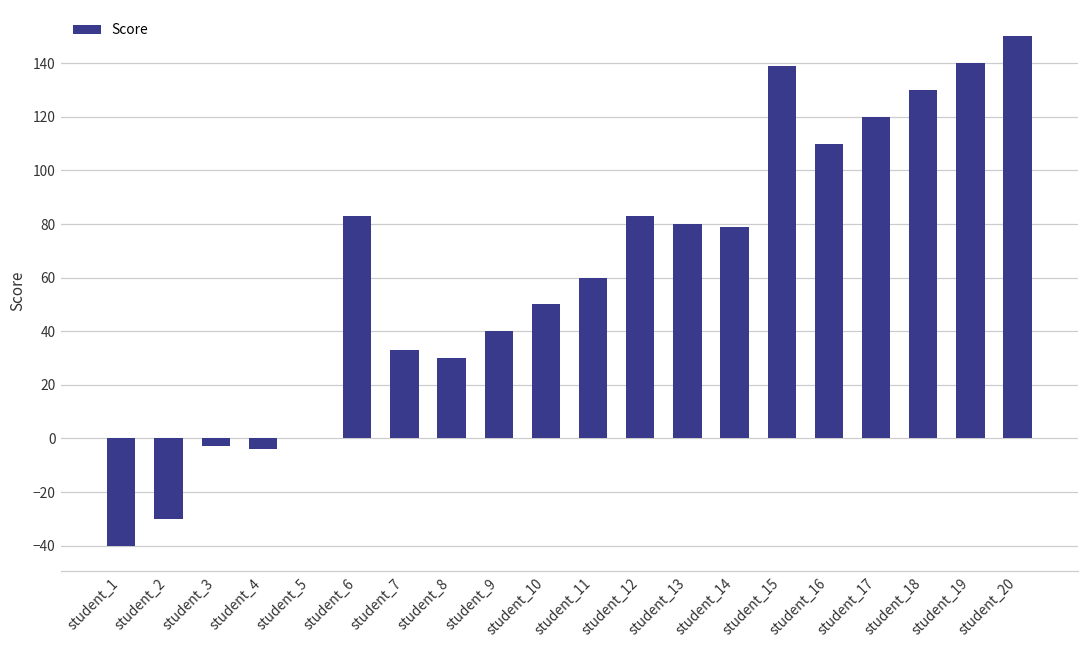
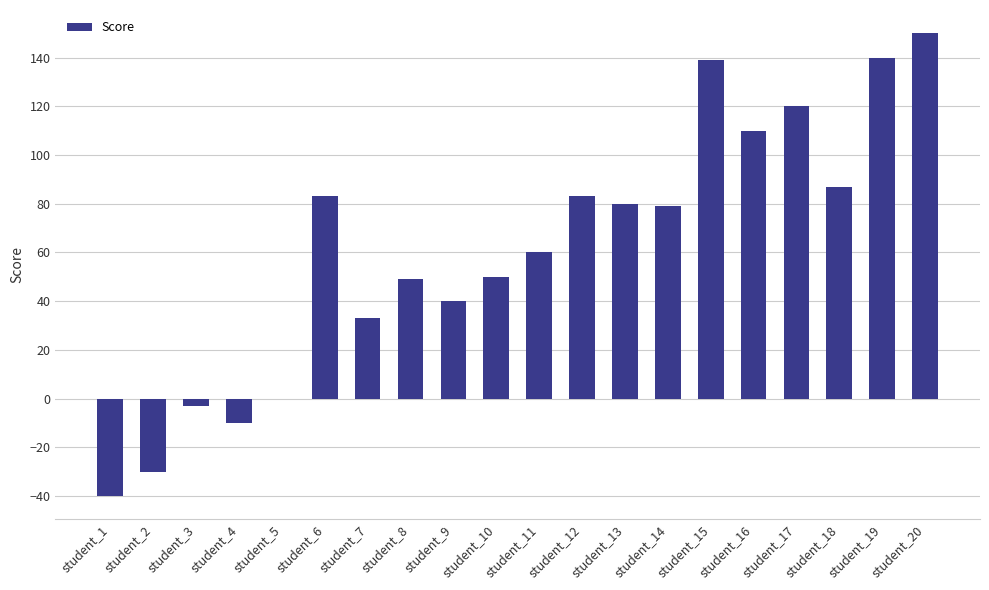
student_4: -4 -> -10
student_8: 30 -> 49
student_18: 130 -> 87
